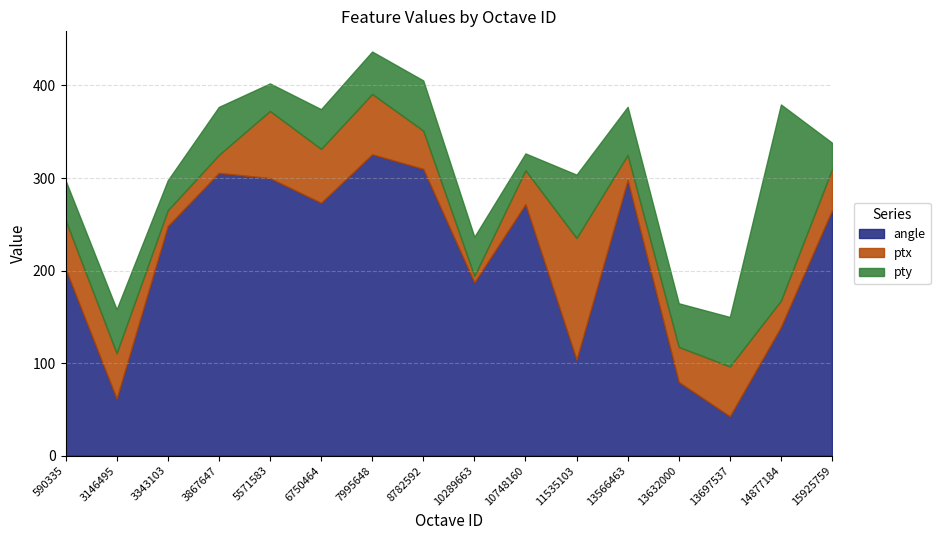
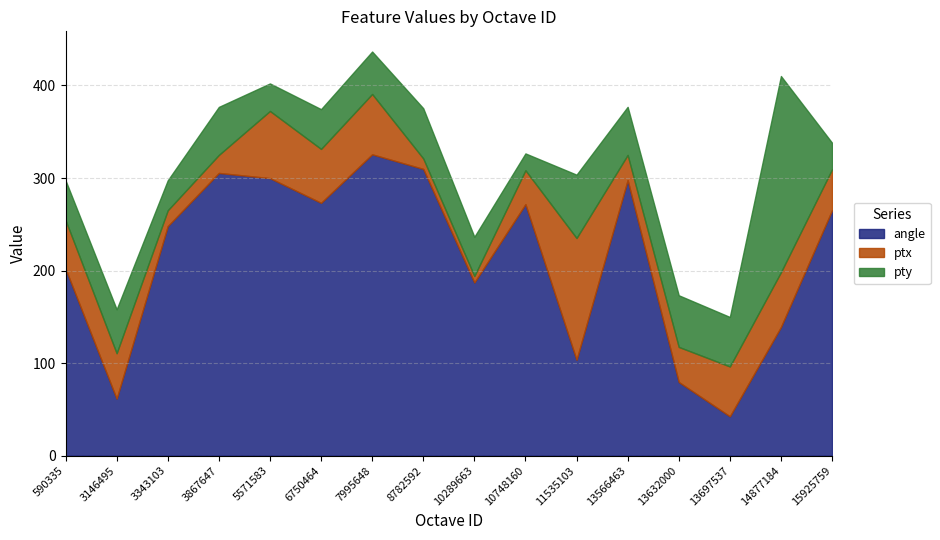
ptx, 8782592: 40 -> 10
pty, 13632000: 50 -> 60
ptx, 14877184: 30 -> 60
